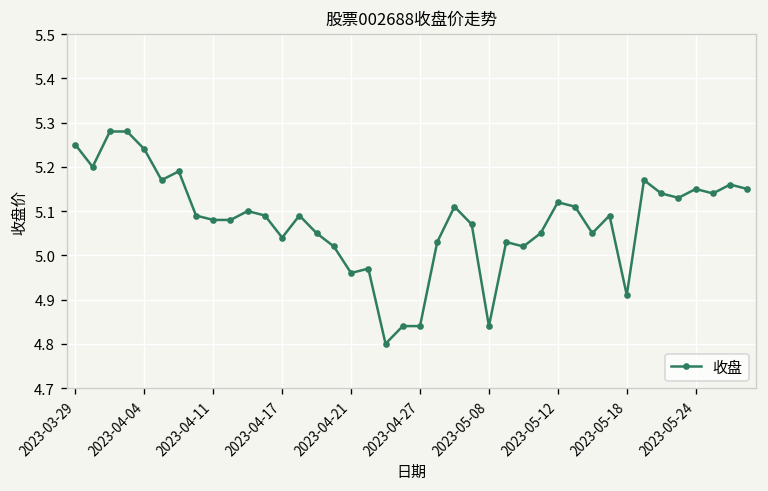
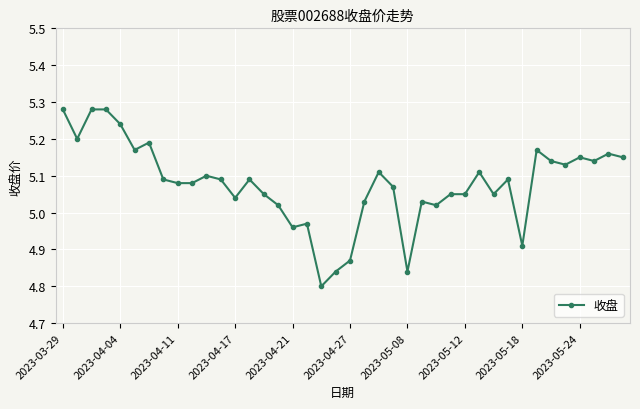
2023-03-29: 5.25 -> 5.28
2023-04-27: 4.84 -> 4.87
2023-05-12: 5.12 -> 5.05
